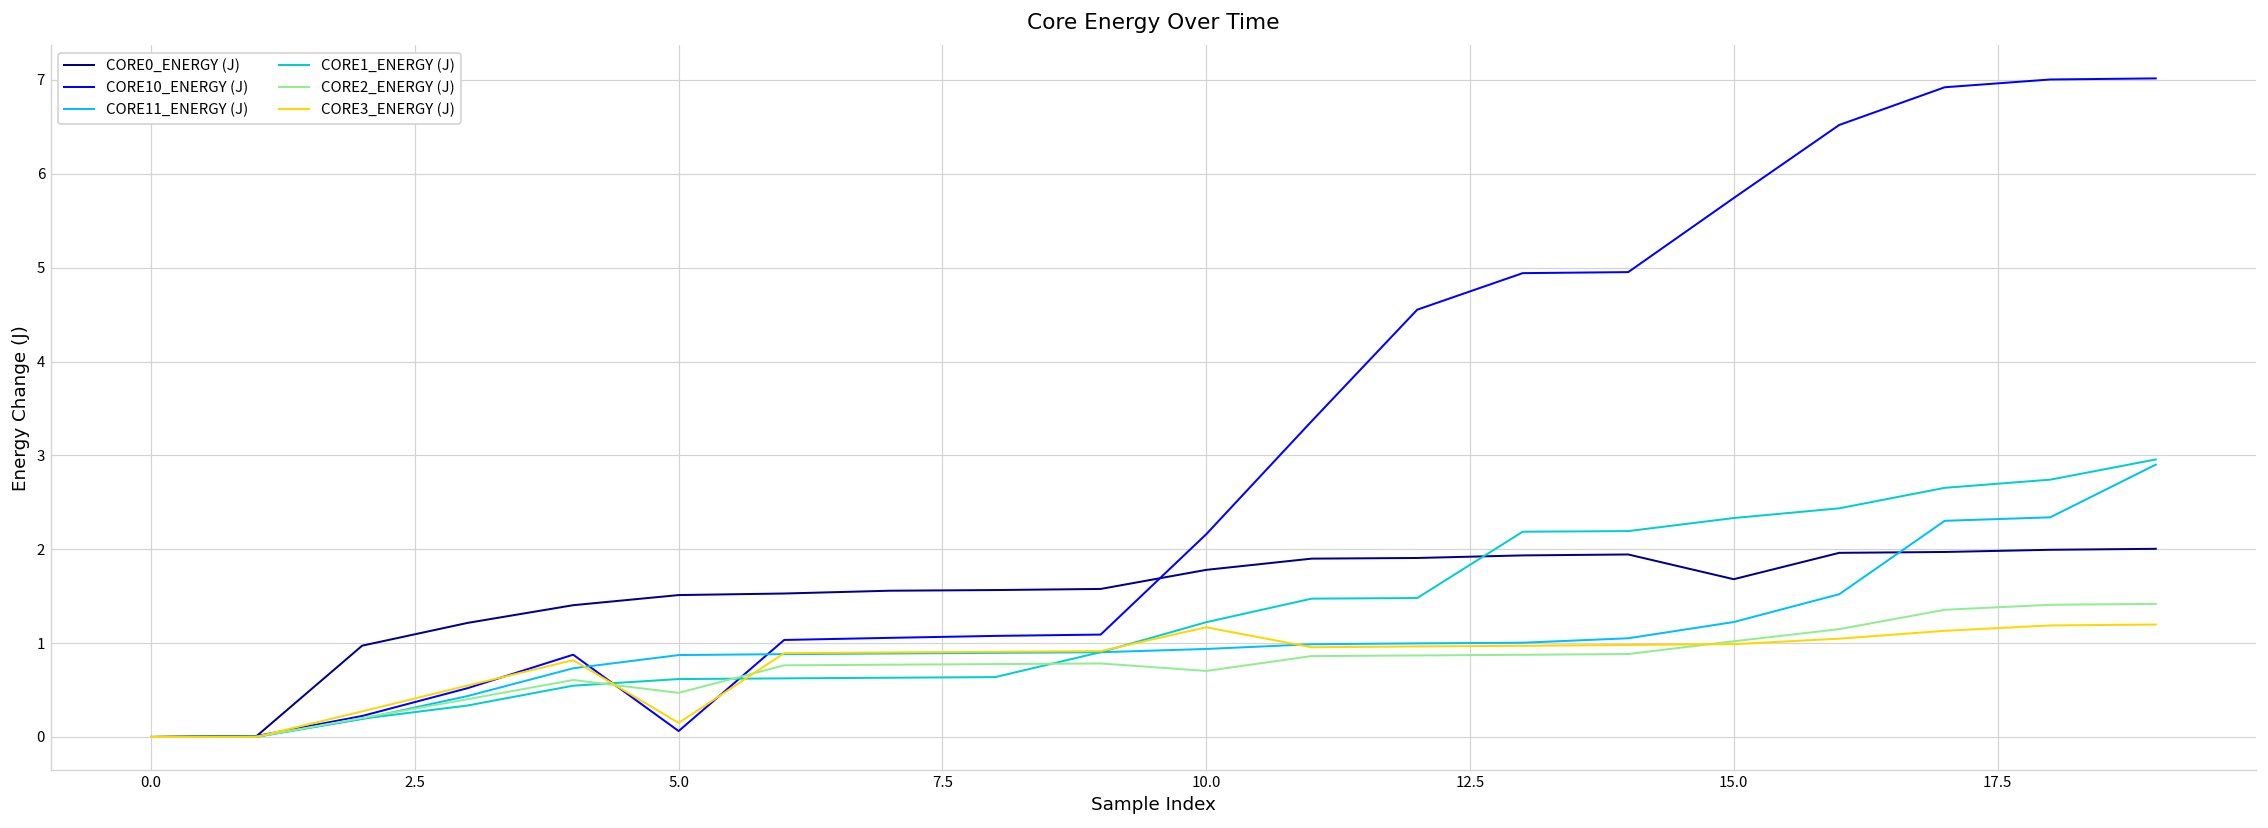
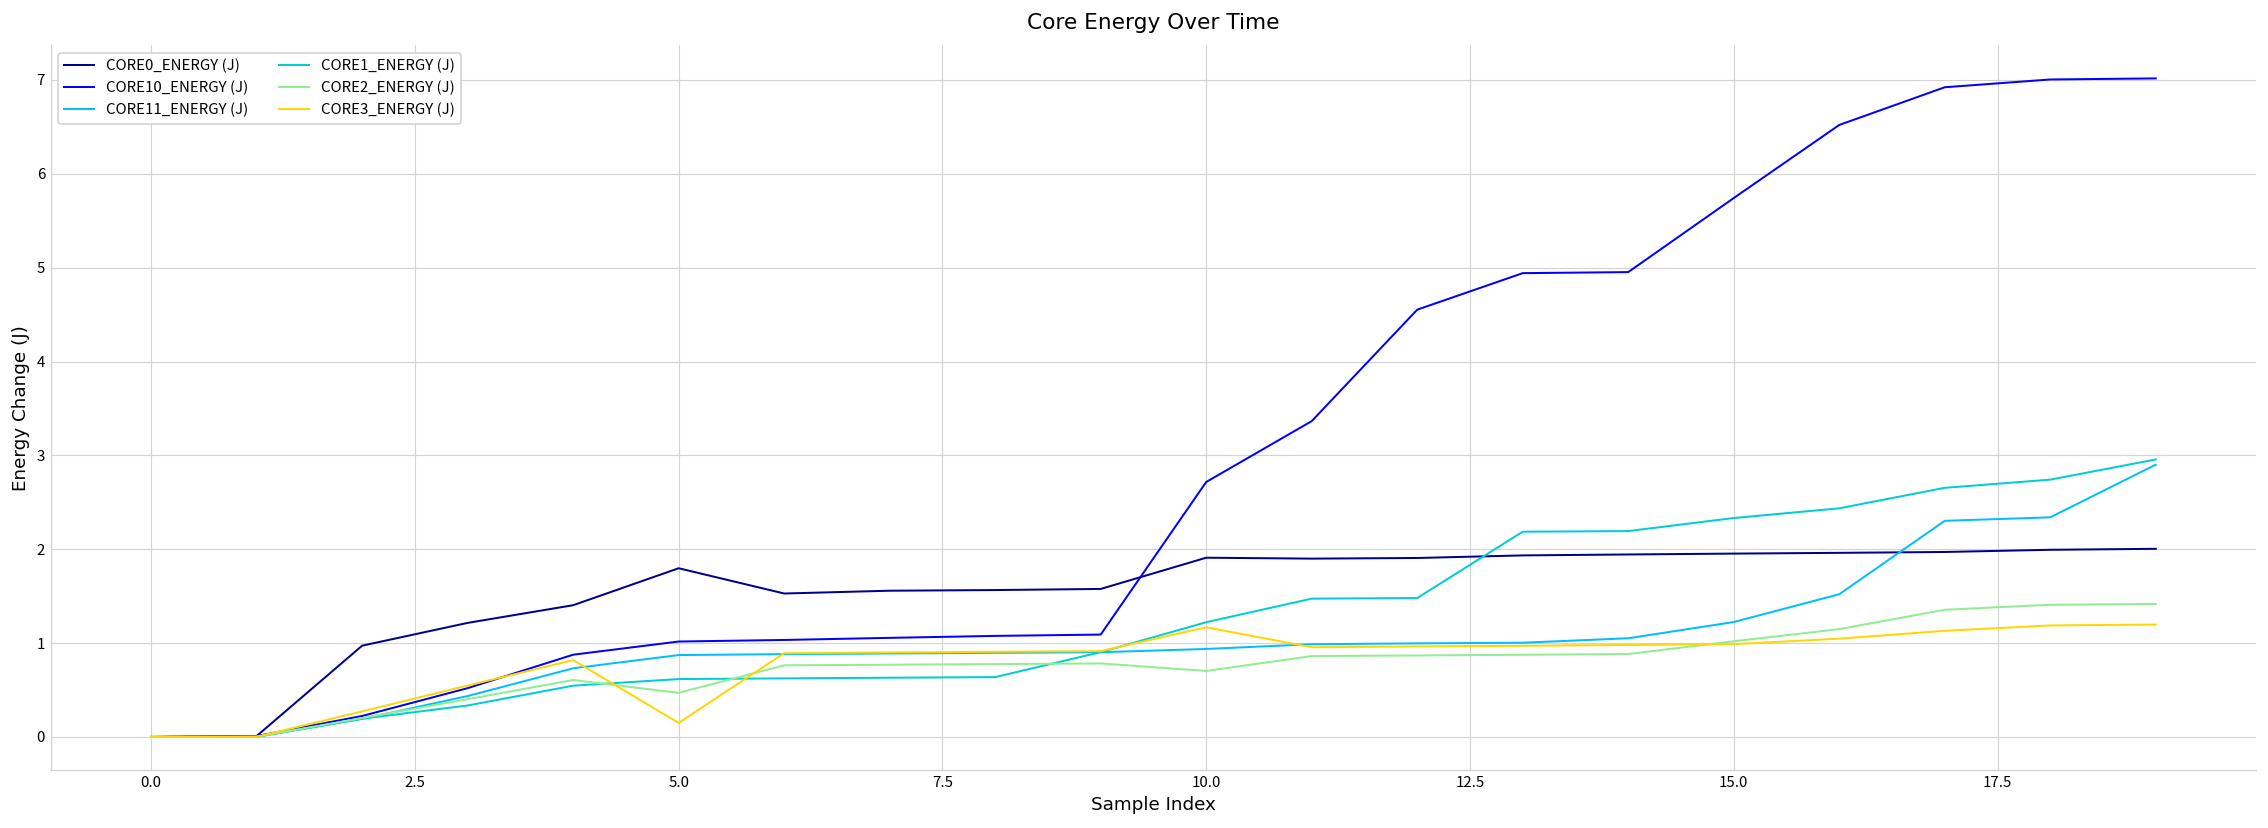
CORE0_ENERGY (J), 5.0: 1.5 -> 1.8
CORE10_ENERGY (J), 5.0: 0.1 -> 1.0
CORE0_ENERGY (J), 10.0: 1.8 -> 1.9
CORE10_ENERGY (J), 10.0: 2.2 -> 2.7
CORE0_ENERGY (J), 15.0: 1.7 -> 2.0
